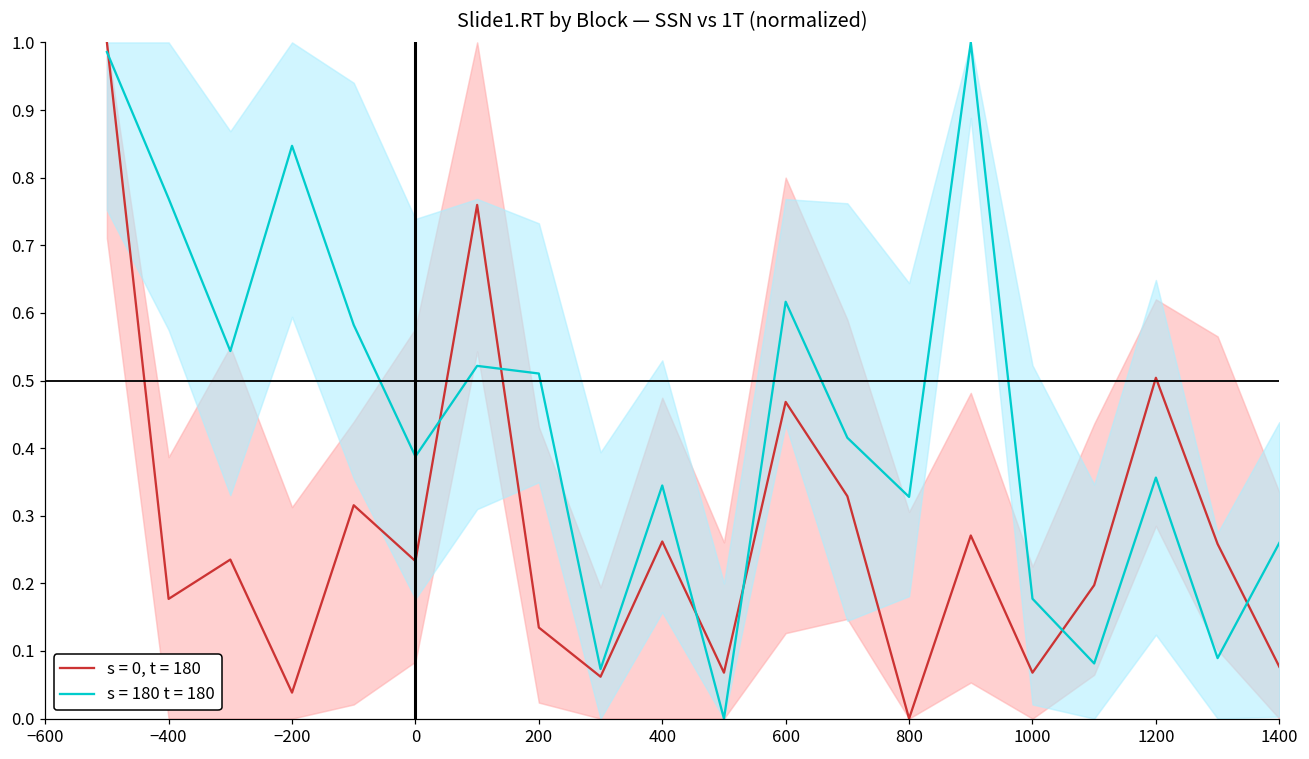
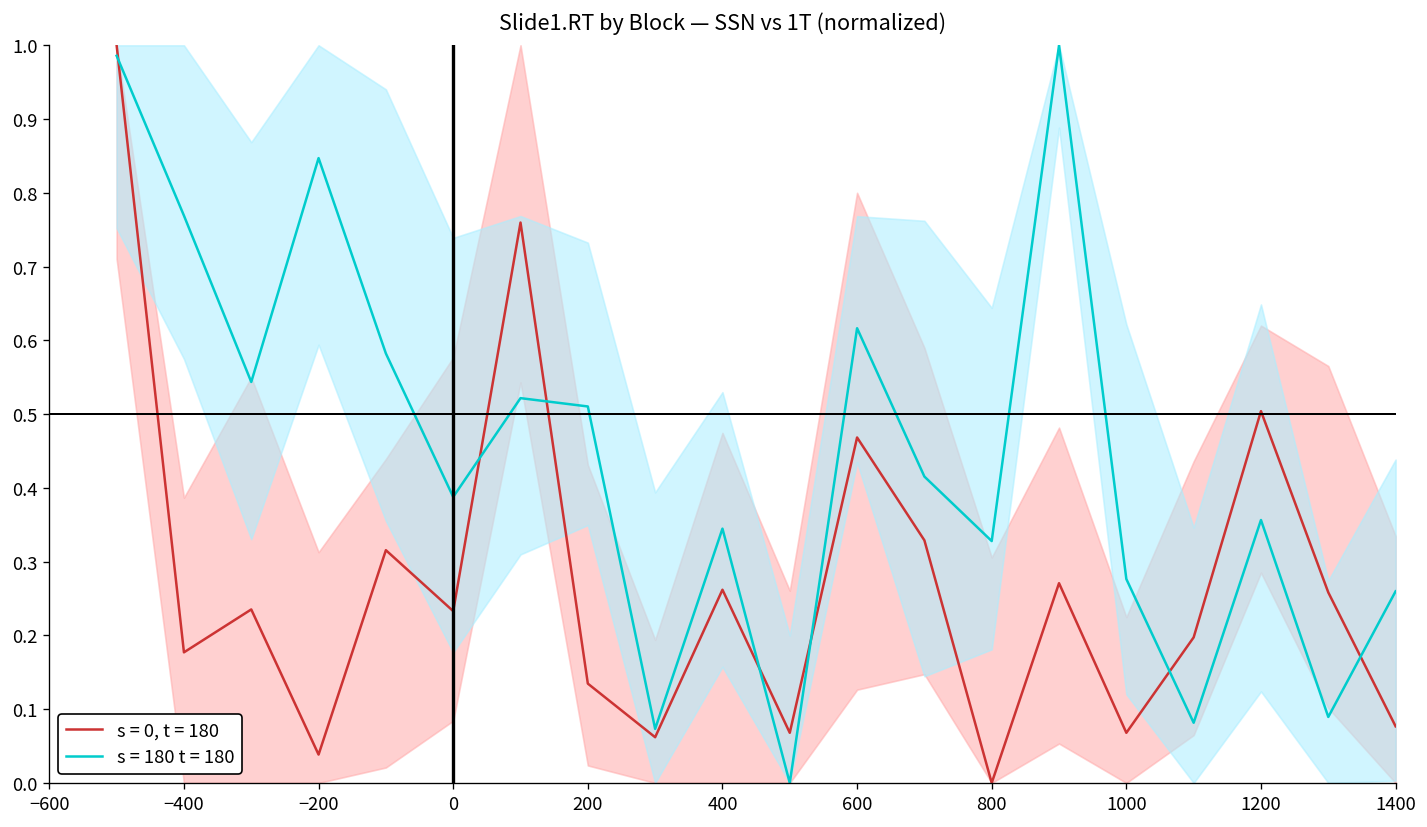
s = 180 t = 180, 1000: 0.18 -> 0.28
